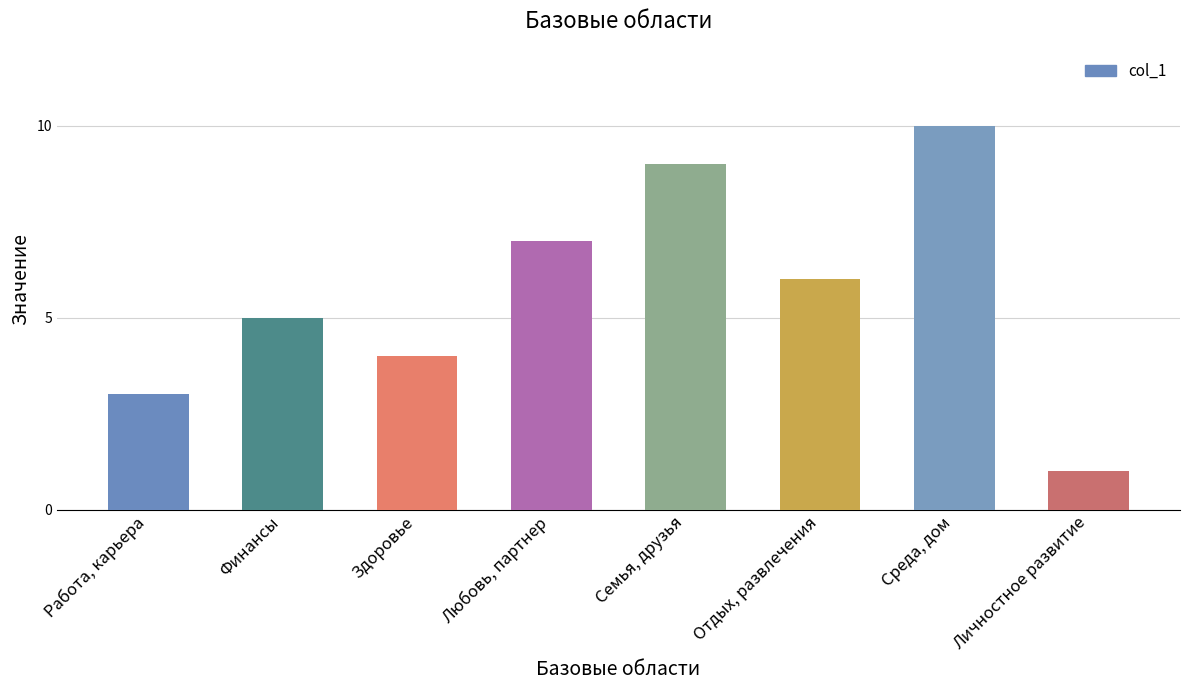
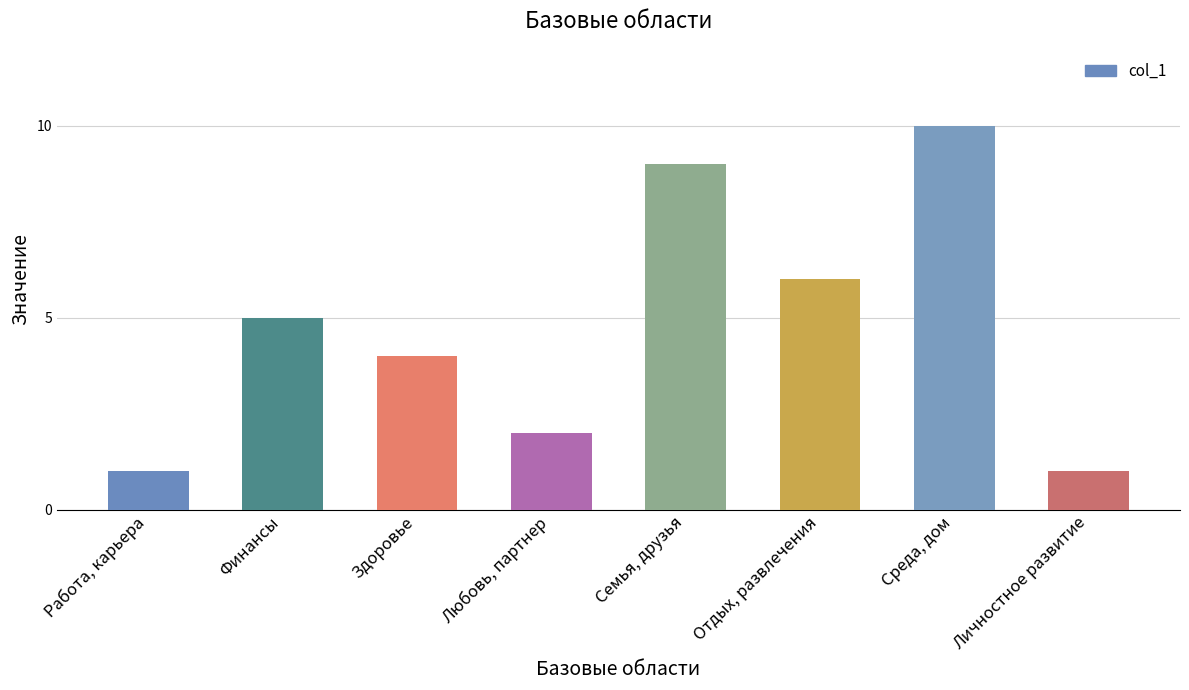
Работа, карьера: 3 -> 1
Любовь, партнер: 7 -> 2
